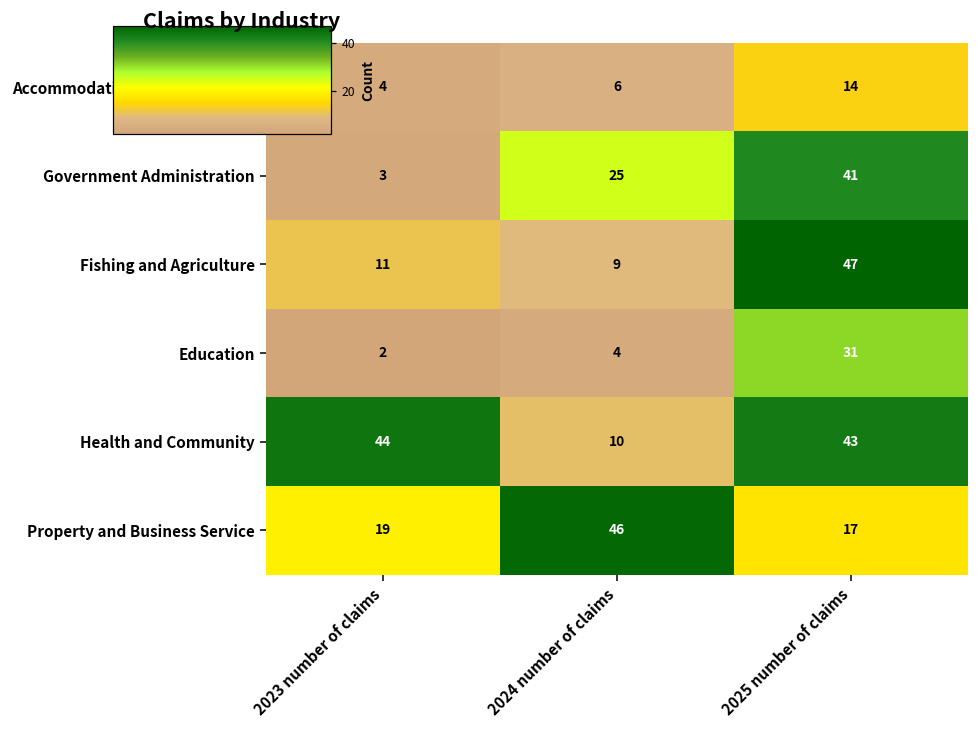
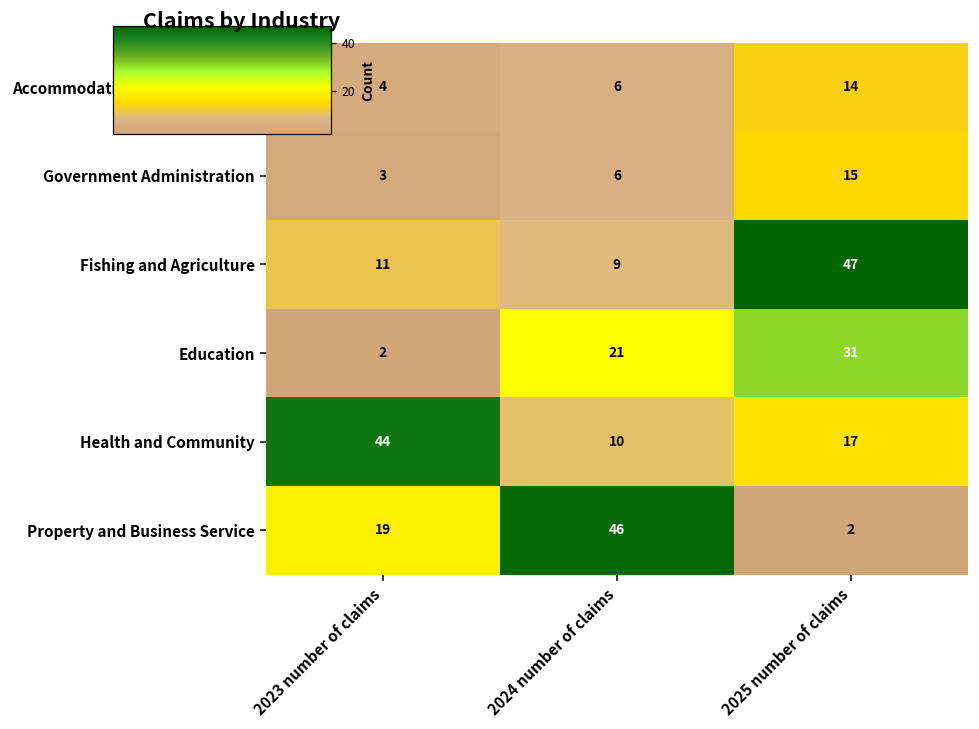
Government Administration, 2024 number of claims: 25 -> 6
Government Administration, 2025 number of claims: 41 -> 15
Education, 2024 number of claims: 4 -> 21
Health and Community, 2025 number of claims: 43 -> 17
Property and Business Service, 2025 number of claims: 17 -> 2
